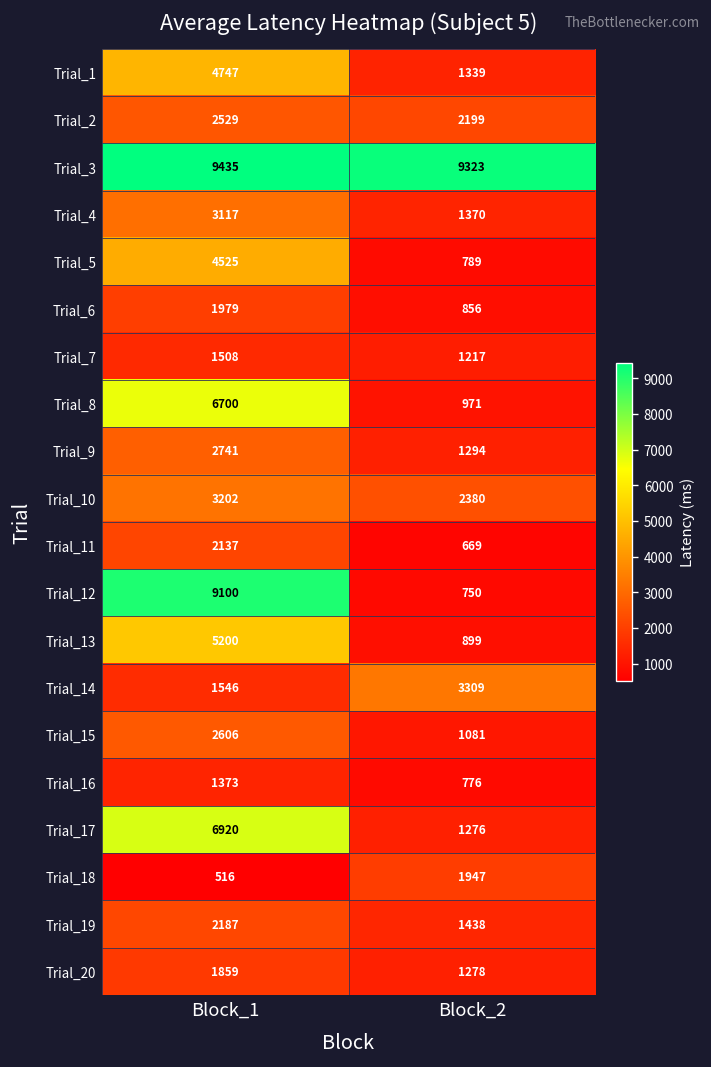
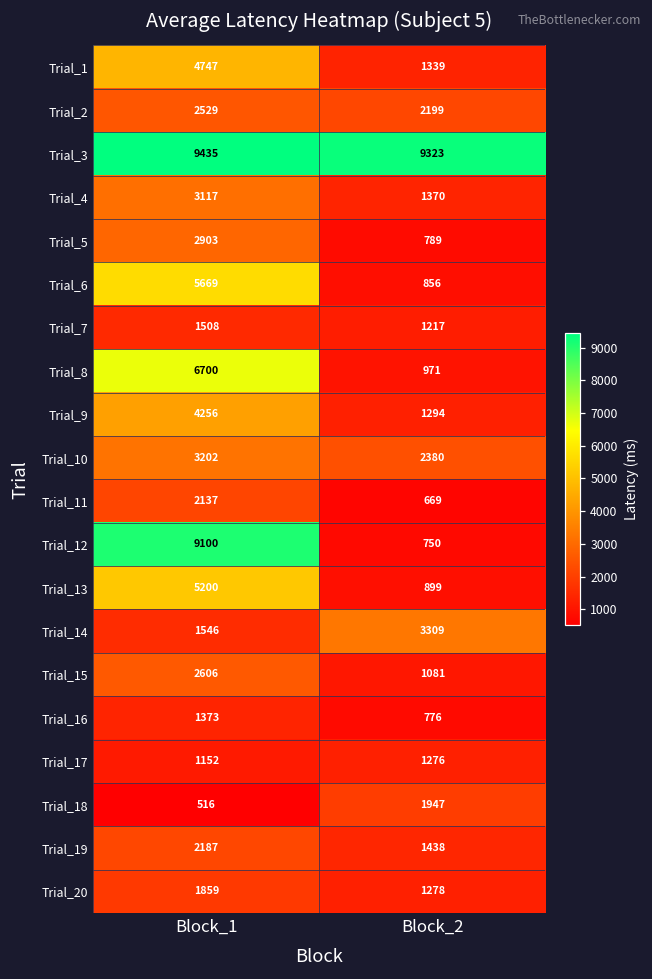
Trial_5, Block_1: 4525 -> 2903
Trial_6, Block_1: 1979 -> 5669
Trial_9, Block_1: 2741 -> 4256
Trial_17, Block_1: 6920 -> 1152
